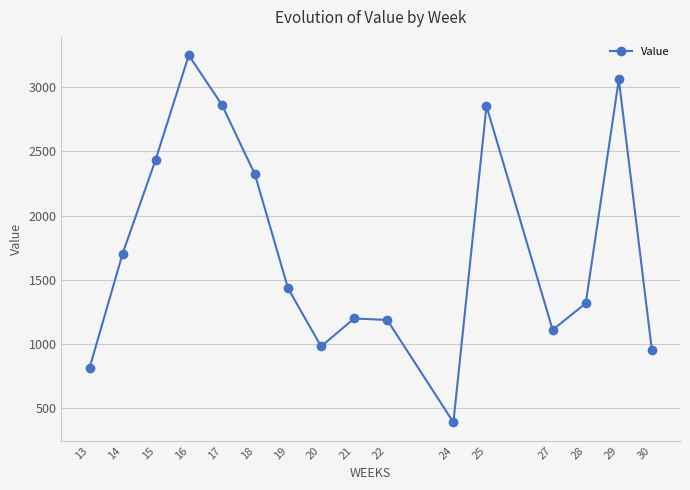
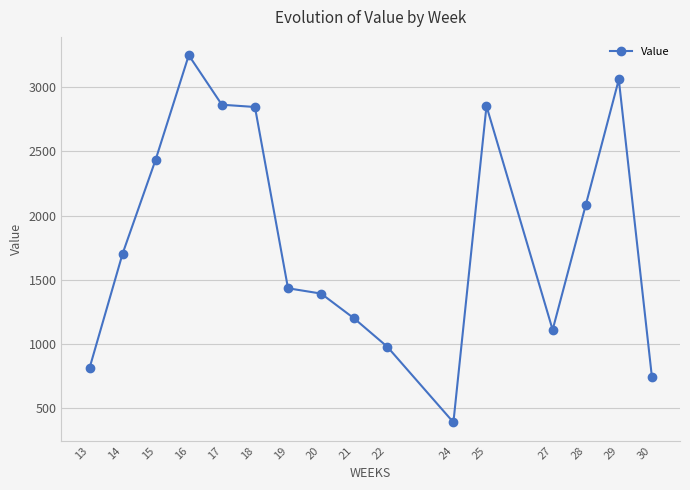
18: 2320 -> 2850
20: 980 -> 1390
22: 1190 -> 980
28: 1320 -> 2080
30: 950 -> 740
